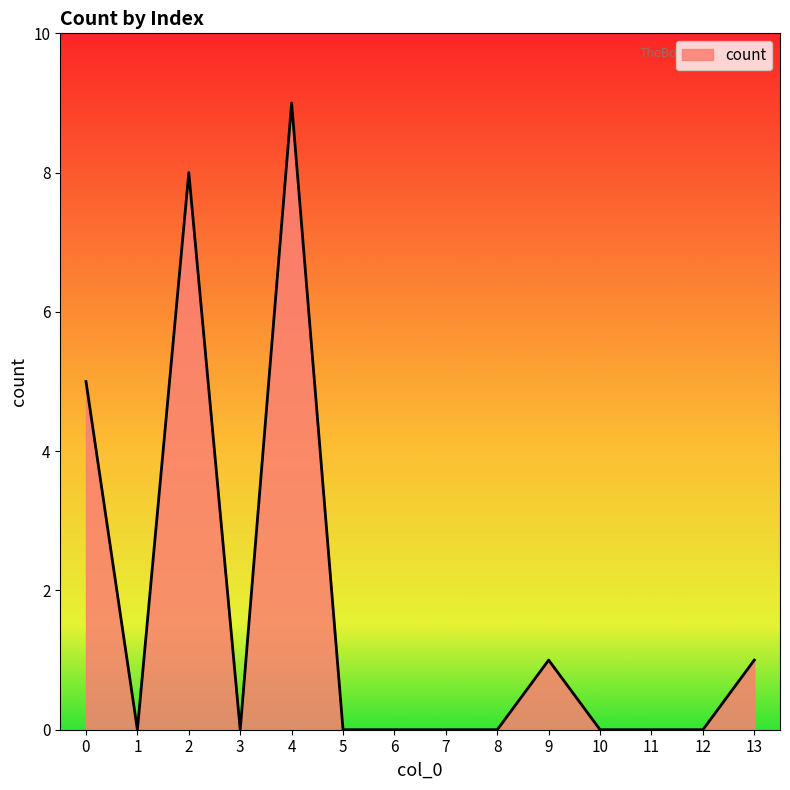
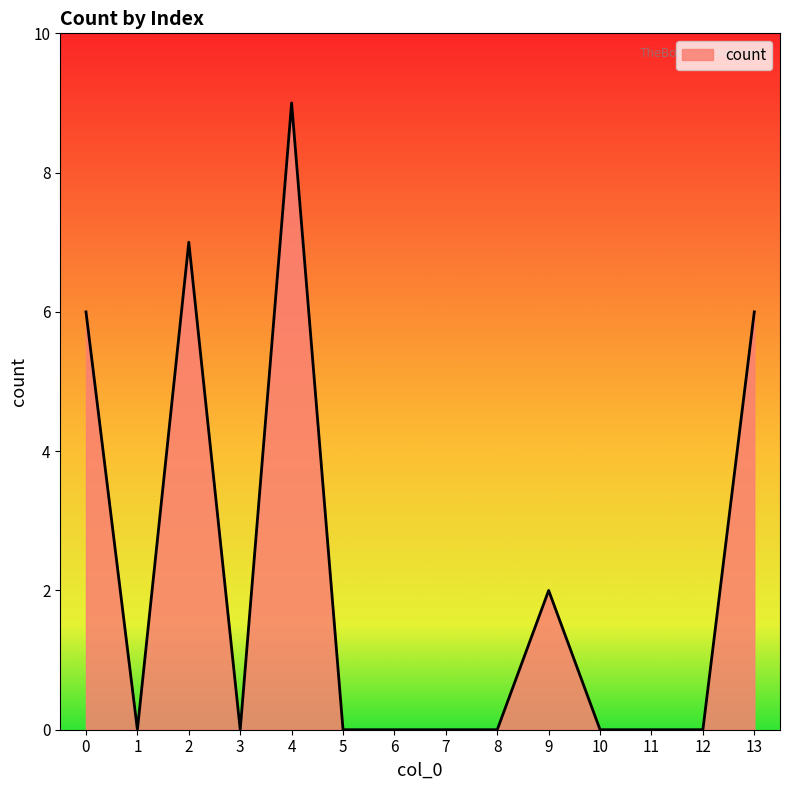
0: 5 -> 6
2: 8 -> 7
9: 1 -> 2
13: 1 -> 6
